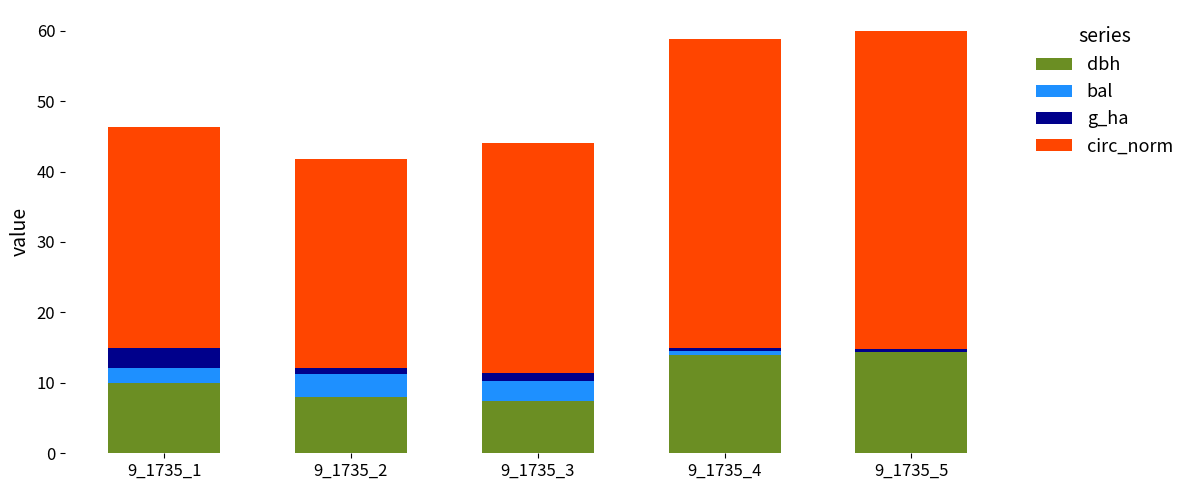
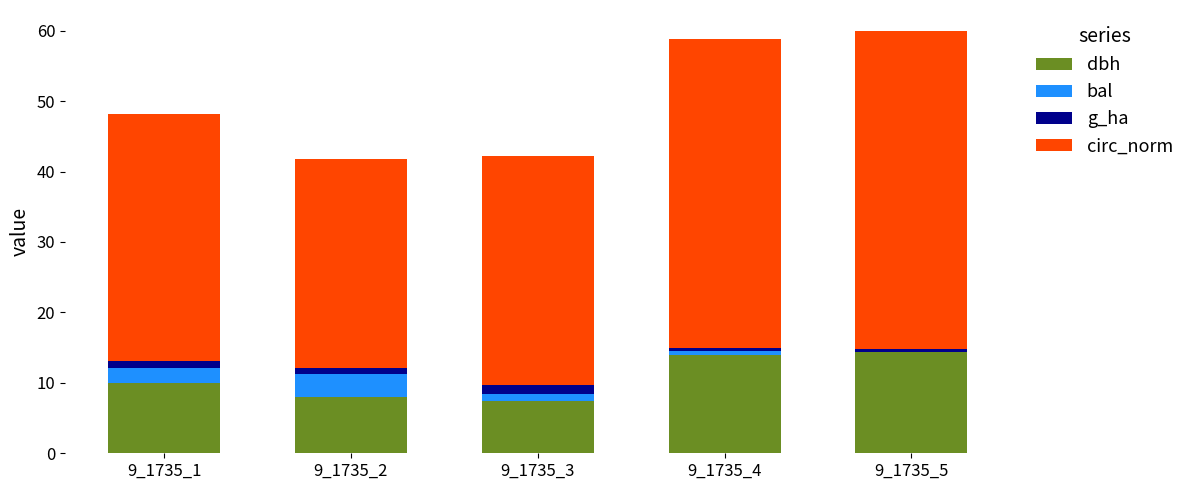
g_ha, 9_1735_1: 3 -> 1
circ_norm, 9_1735_1: 31 -> 35
bal, 9_1735_3: 3 -> 1
